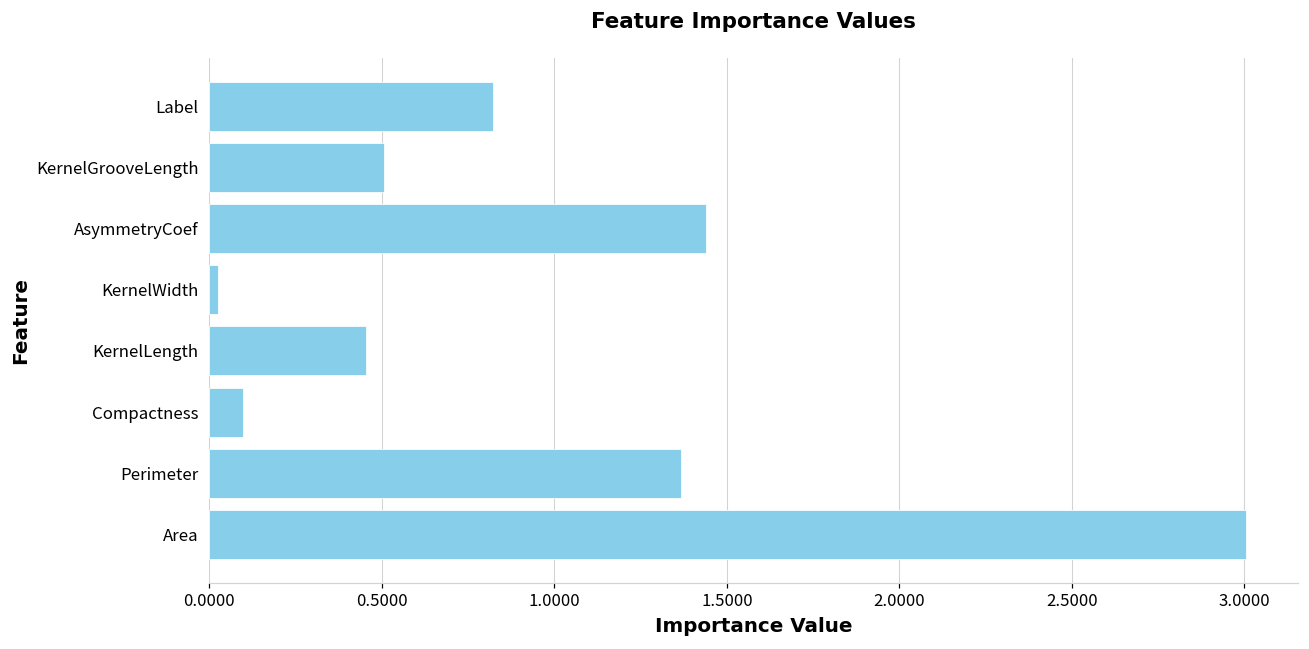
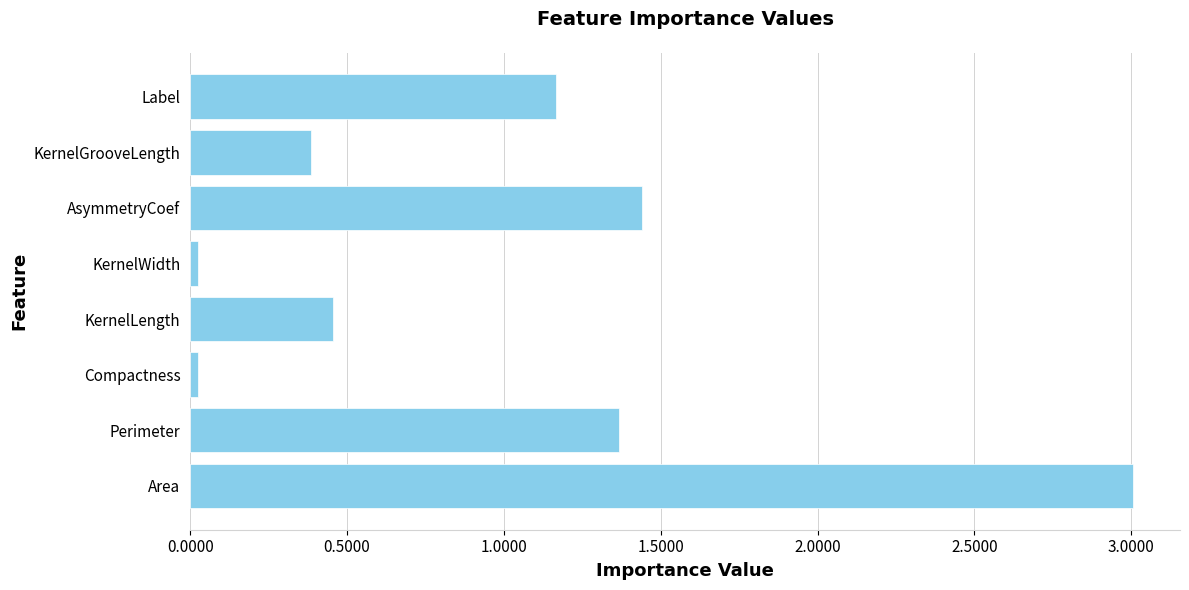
Label: 0.82 -> 1.17
KernelGrooveLength: 0.51 -> 0.39
Compactness: 0.10 -> 0.03
